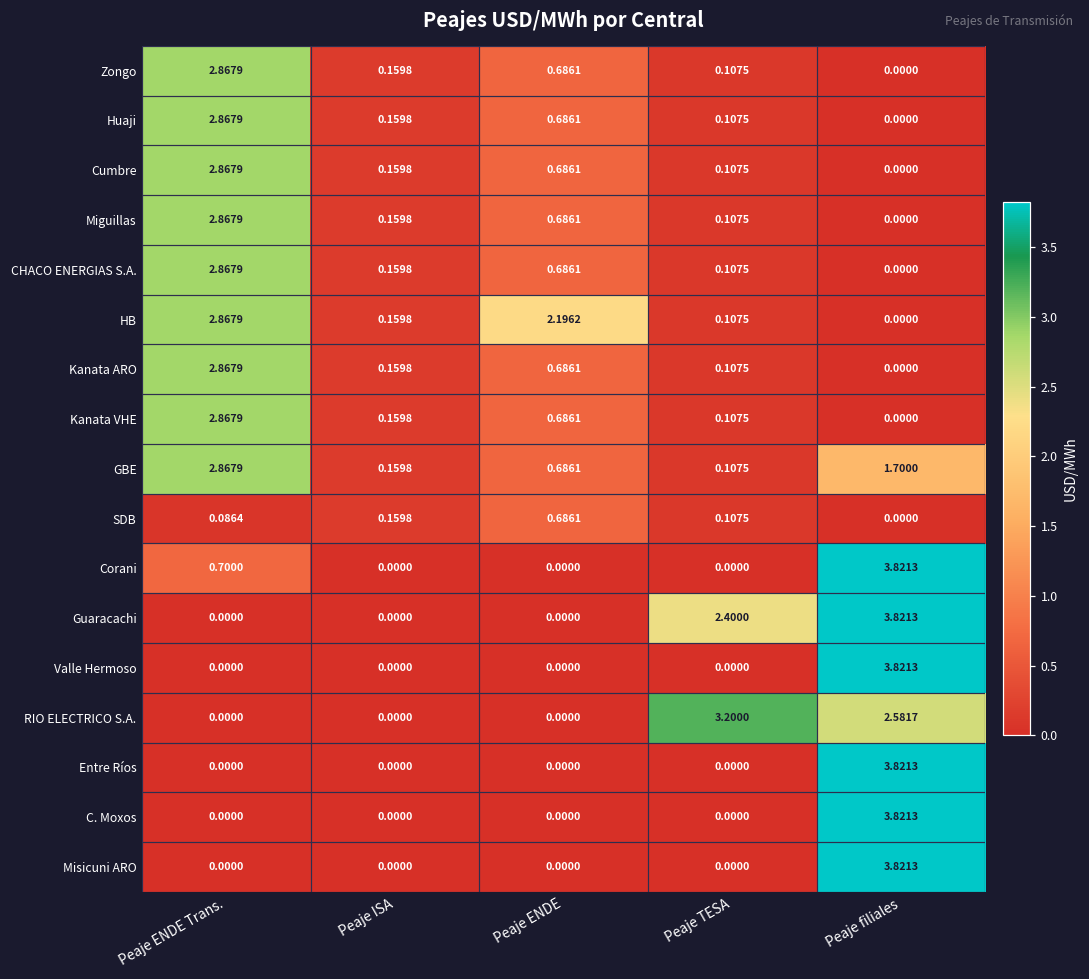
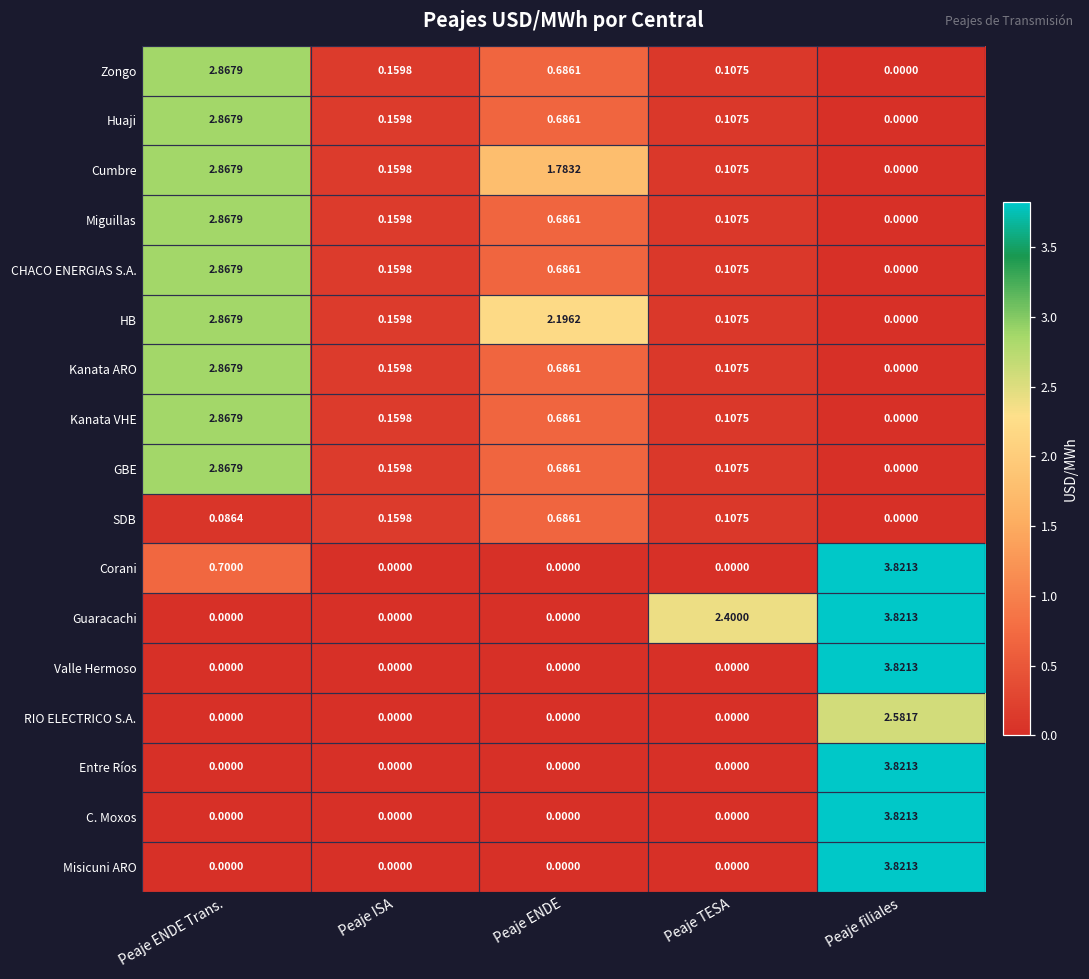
Cumbre, Peaje ENDE: 0.6861 -> 1.7832
GBE, Peaje filiales: 1.7000 -> 0.0000
RIO ELECTRICO S.A., Peaje TESA: 3.2000 -> 0.0000
